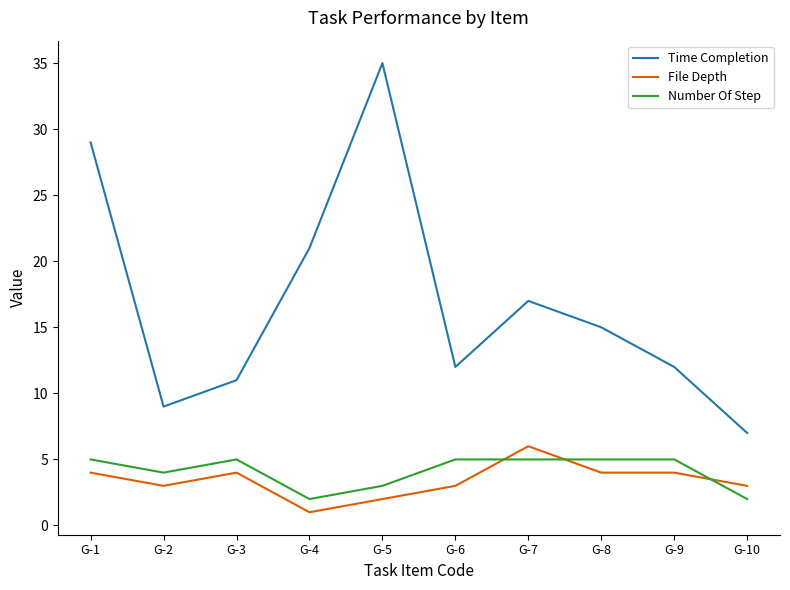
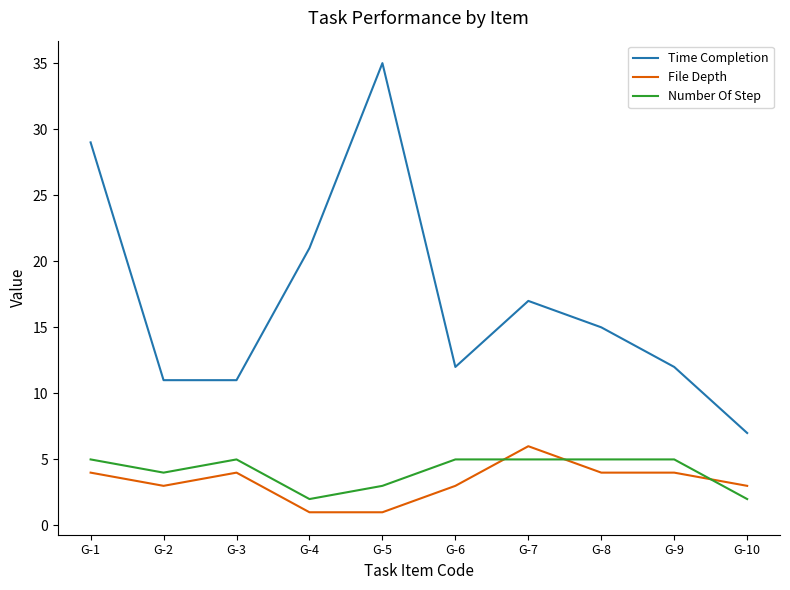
Time Completion, G-2: 9 -> 11
File Depth, G-5: 2 -> 1
